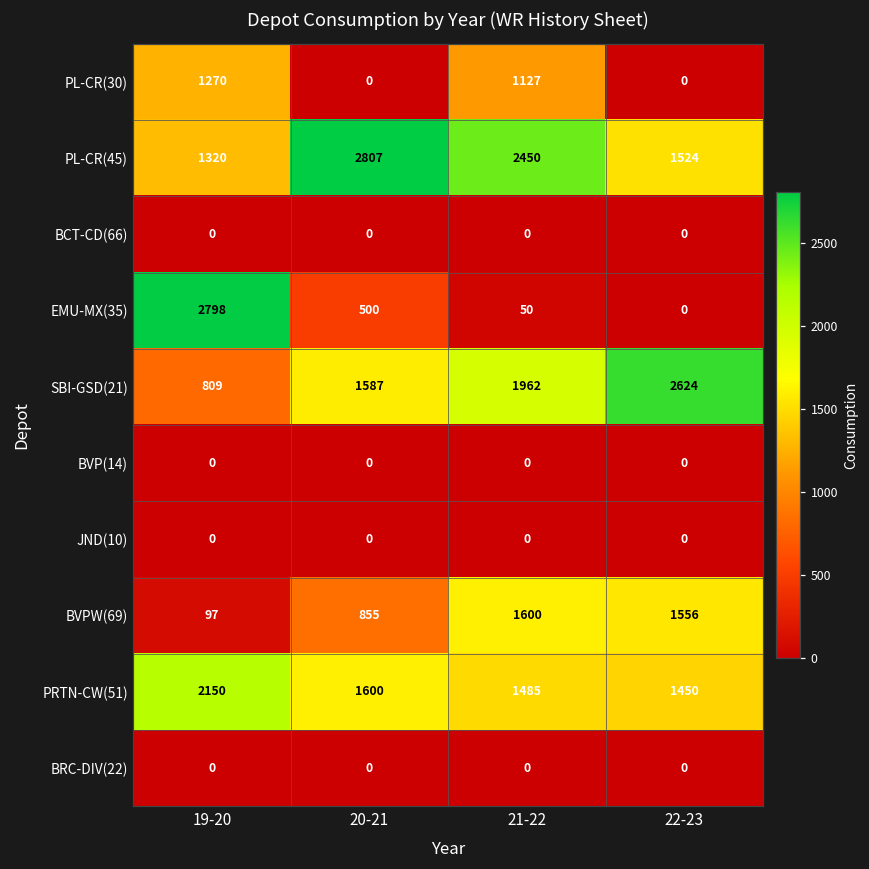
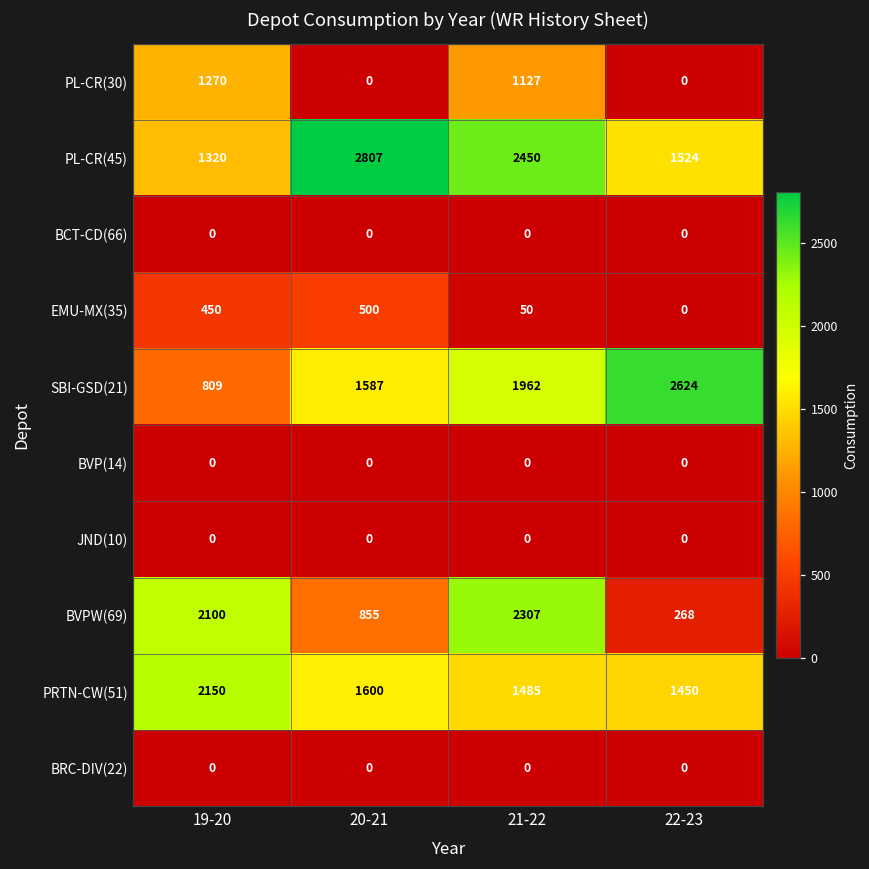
EMU-MX(35), 19-20: 2798 -> 450
BVPW(69), 19-20: 97 -> 2100
BVPW(69), 21-22: 1600 -> 2307
BVPW(69), 22-23: 1556 -> 268
